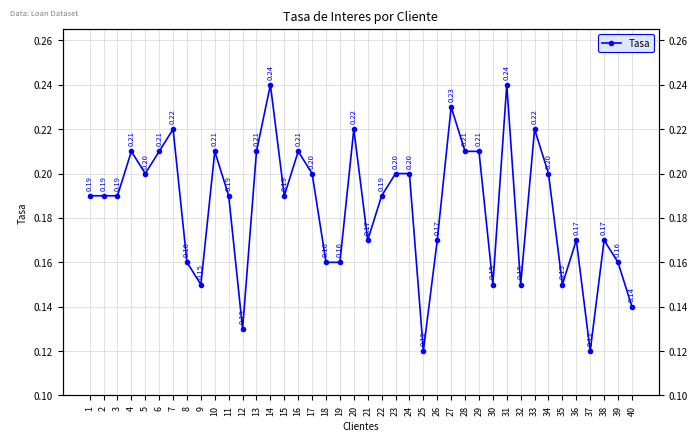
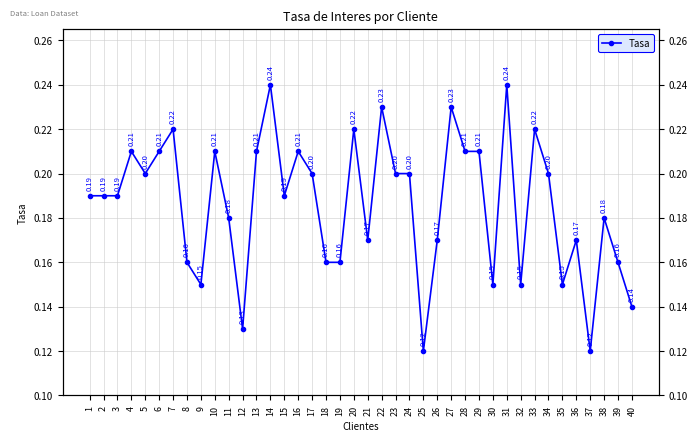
11: 0.19 -> 0.18
22: 0.19 -> 0.23
38: 0.17 -> 0.18
